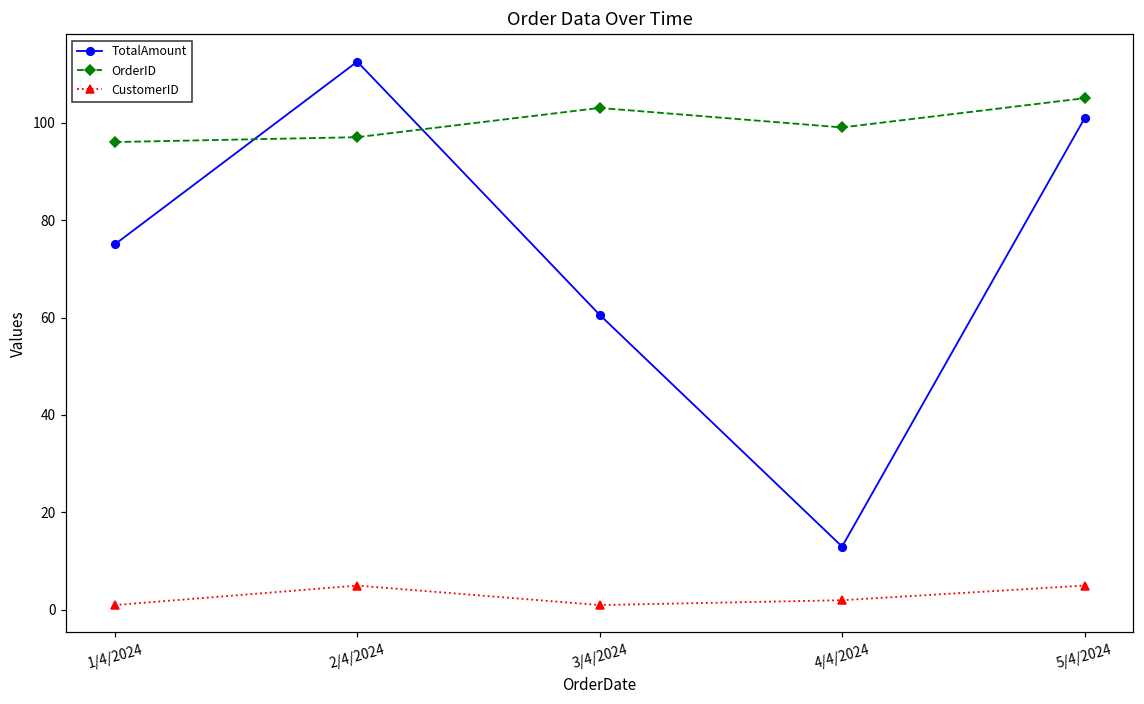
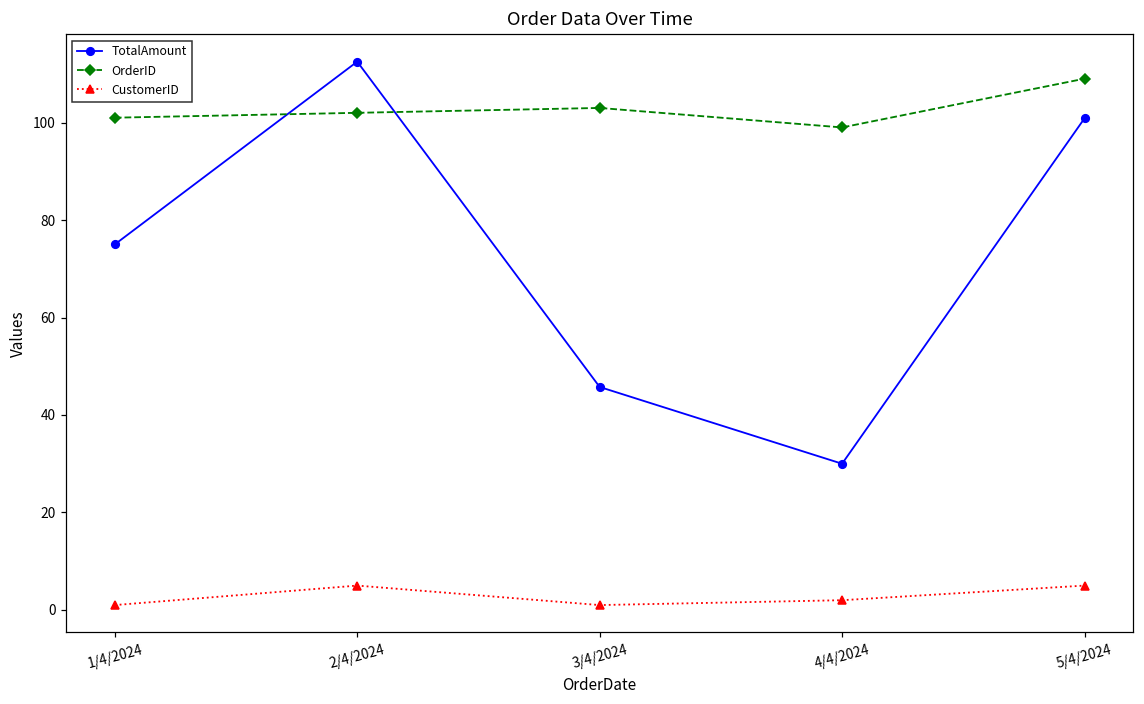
OrderID, 1/4/2024: 96 -> 101
OrderID, 2/4/2024: 97 -> 102
TotalAmount, 3/4/2024: 61 -> 46
TotalAmount, 4/4/2024: 13 -> 30
OrderID, 5/4/2024: 105 -> 109
